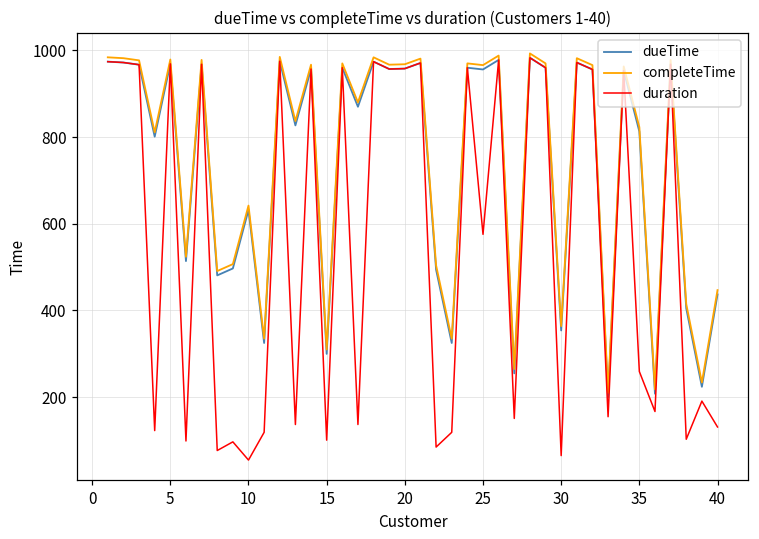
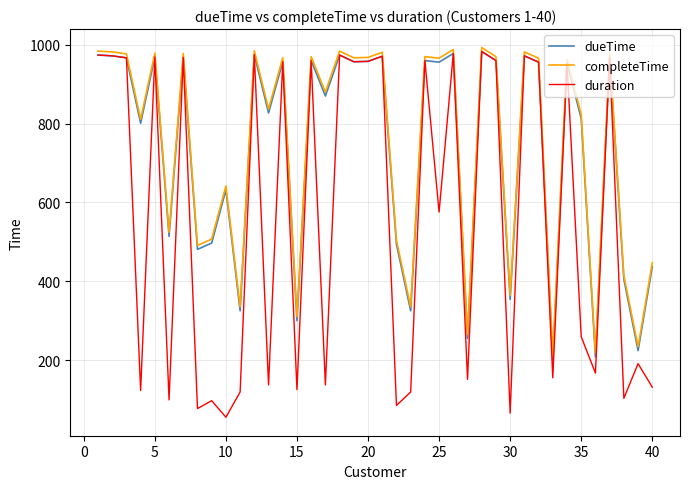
duration, 15: 100 -> 130
